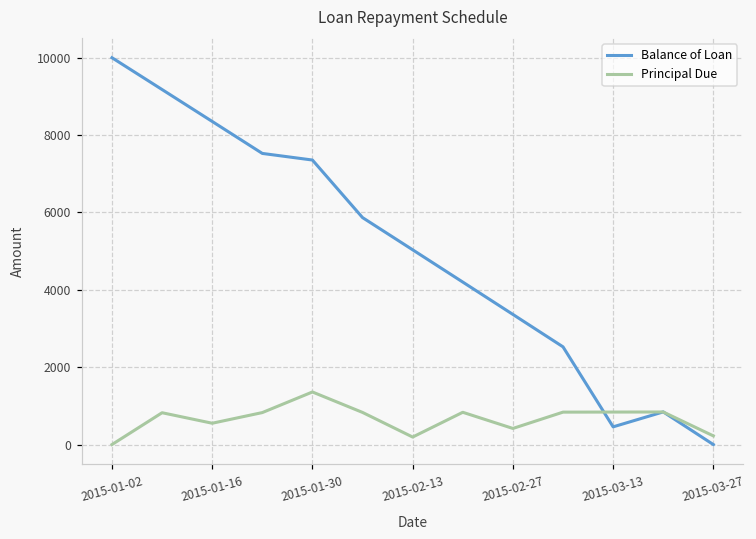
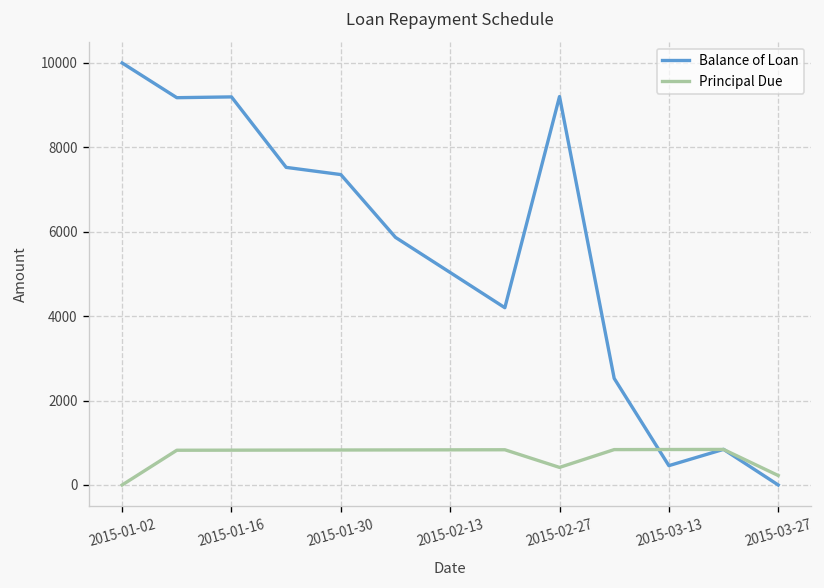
Balance of Loan, 2015-01-16: 8400 -> 9200
Principal Due, 2015-01-16: 600 -> 800
Principal Due, 2015-01-30: 1400 -> 800
Principal Due, 2015-02-13: 200 -> 800
Balance of Loan, 2015-02-27: 3400 -> 9200
